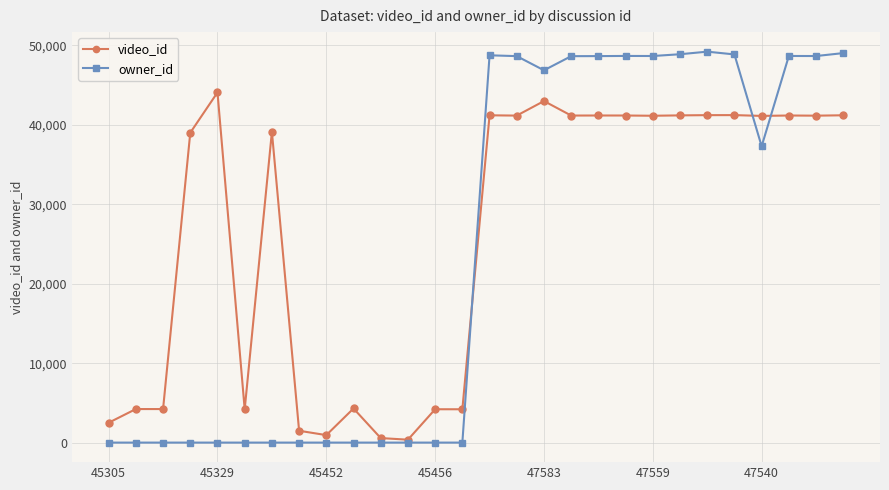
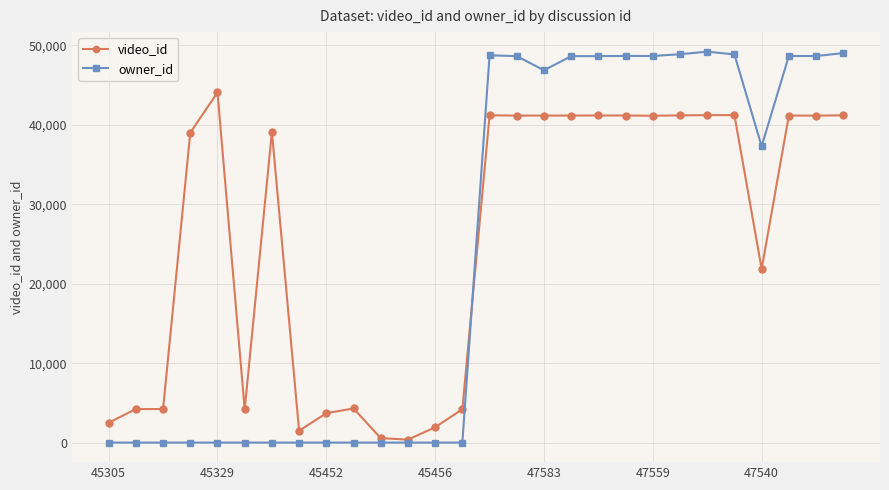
video_id, 45452: 1,000 -> 4,000
video_id, 45456: 4,000 -> 2,000
video_id, 47583: 43,000 -> 41,000
video_id, 47540: 41,000 -> 22,000
